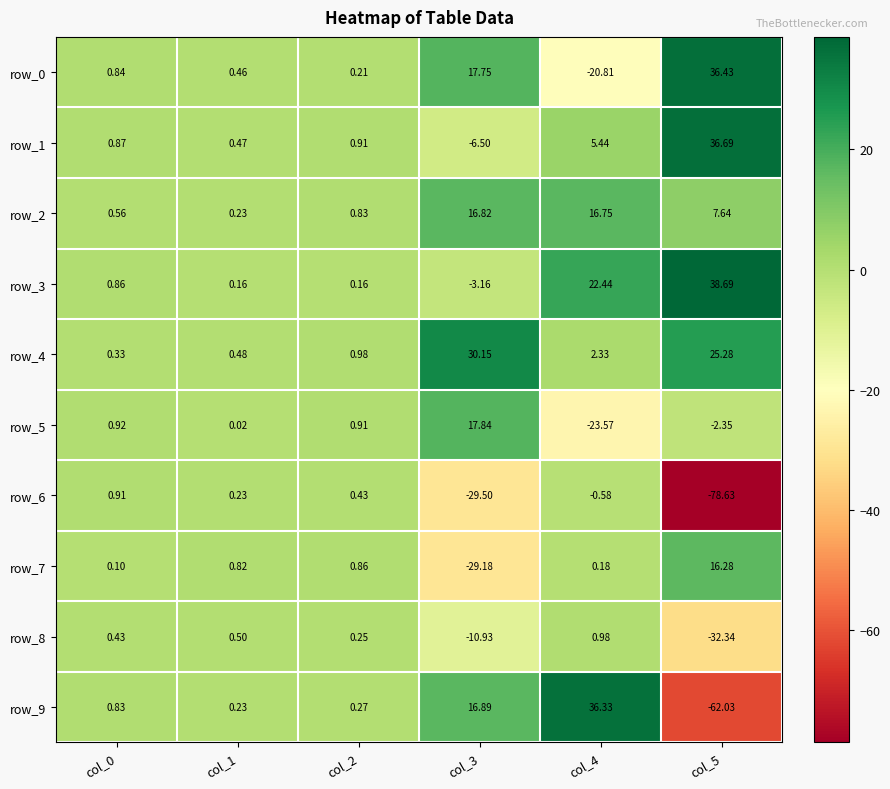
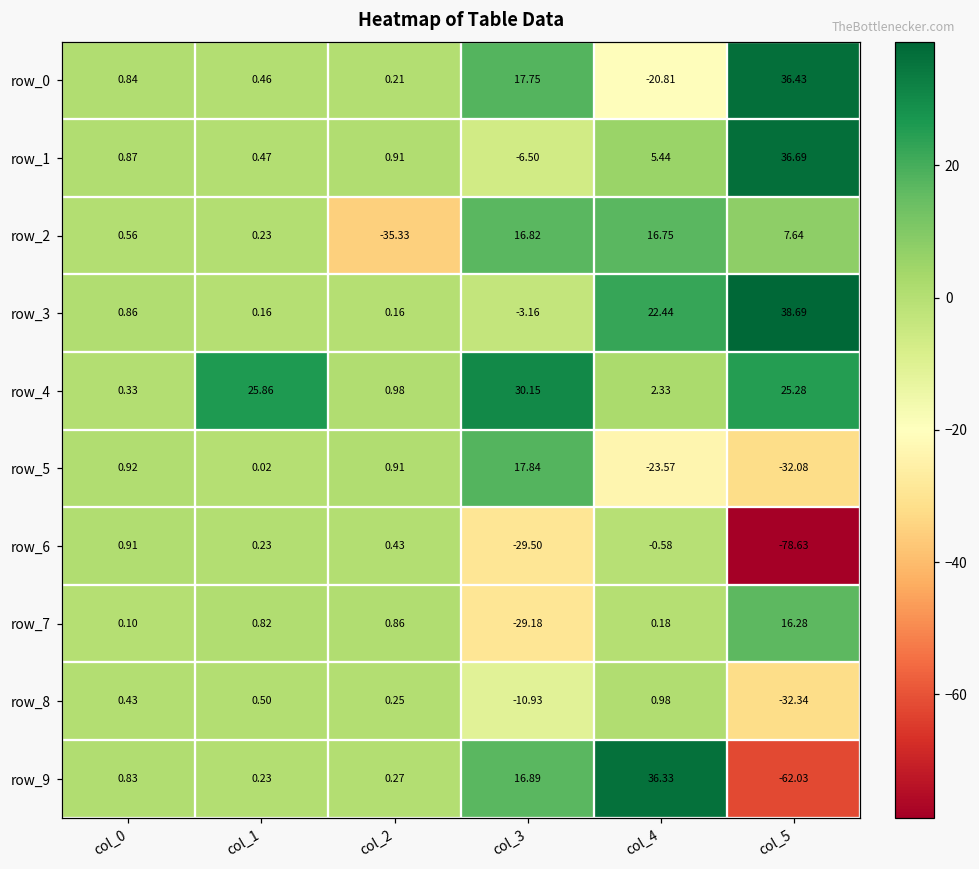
row_2, col_2: 0.83 -> -35.33
row_4, col_1: 0.48 -> 25.86
row_5, col_5: -2.35 -> -32.08
